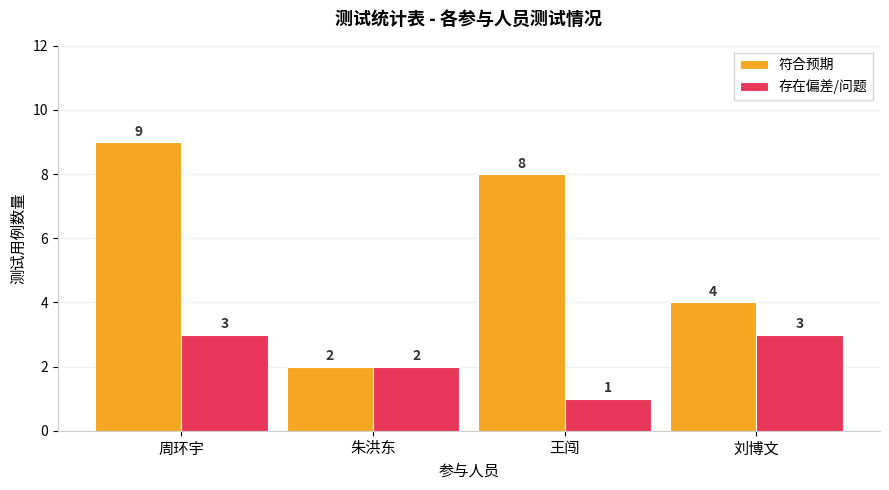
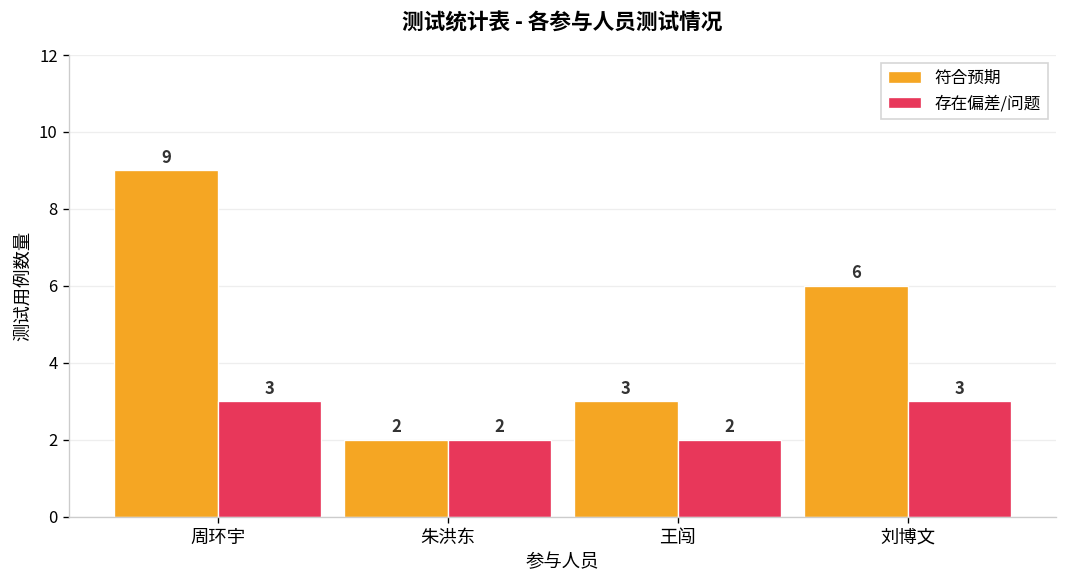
符合预期, 王闯: 8 -> 3
存在偏差/问题, 王闯: 1 -> 2
符合预期, 刘博文: 4 -> 6
